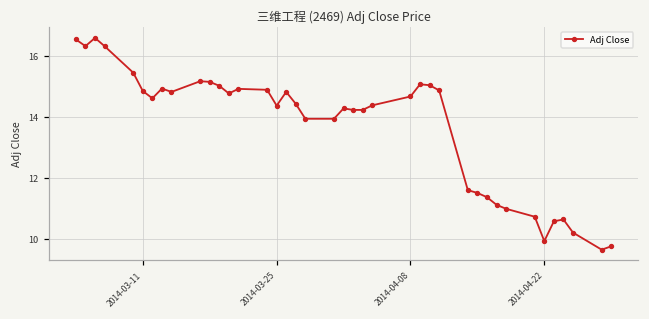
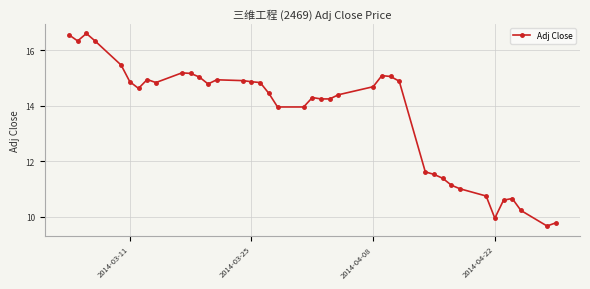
2014-03-25: 14.4 -> 14.9
